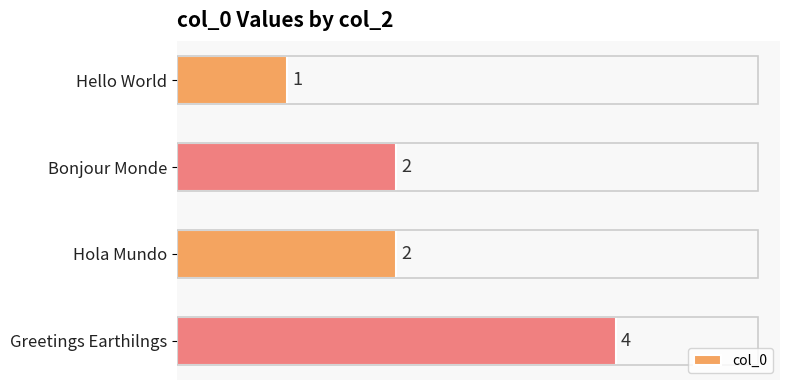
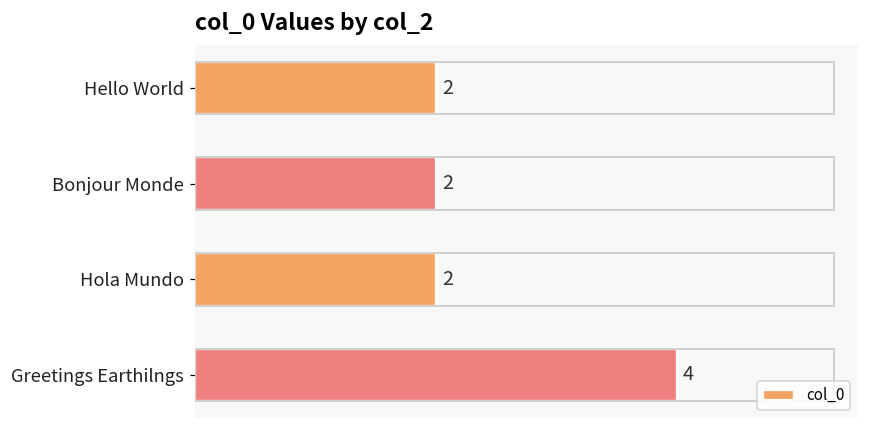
Hello World: 1 -> 2
